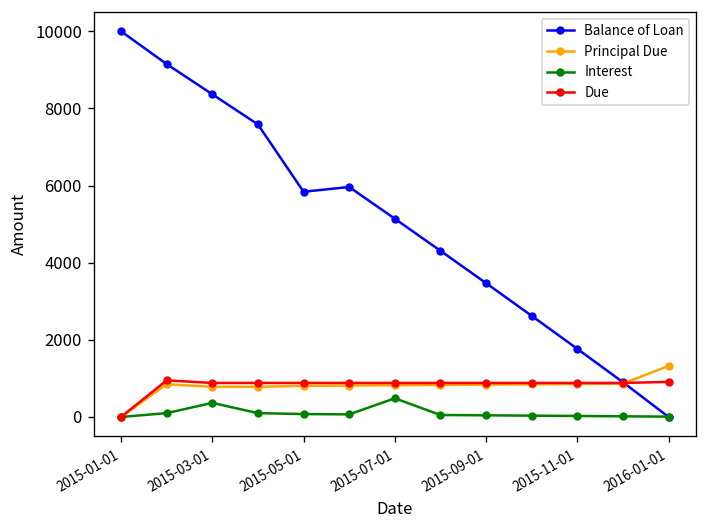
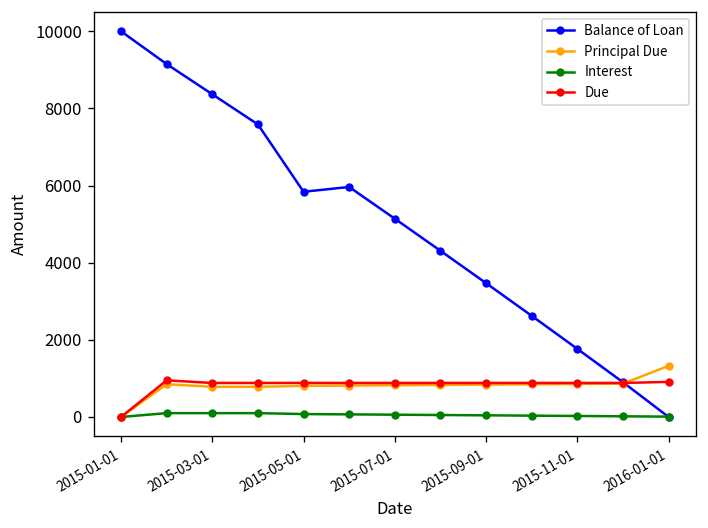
Interest, 2015-03-01: 400 -> 100
Interest, 2015-07-01: 500 -> 100
